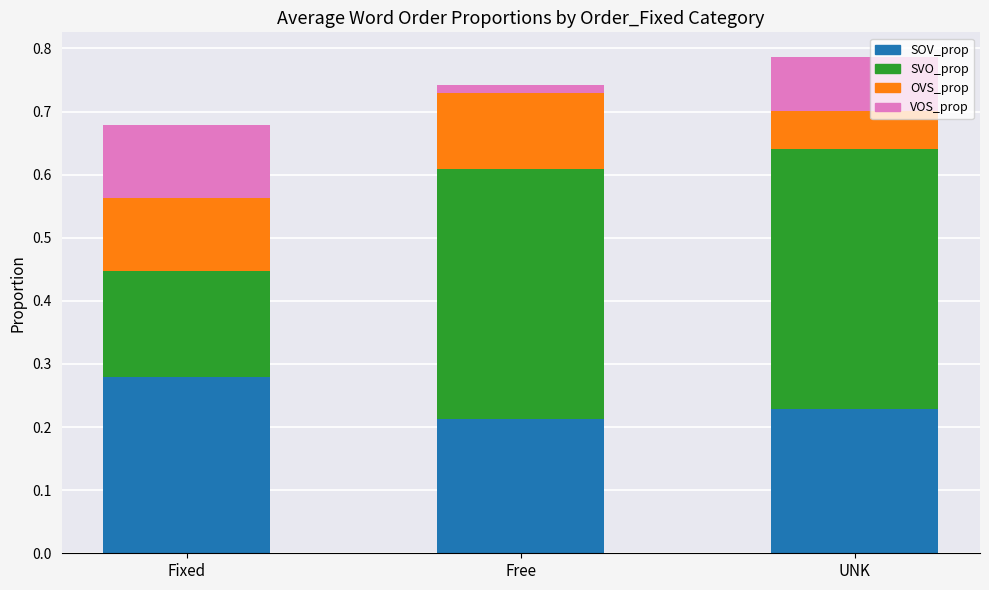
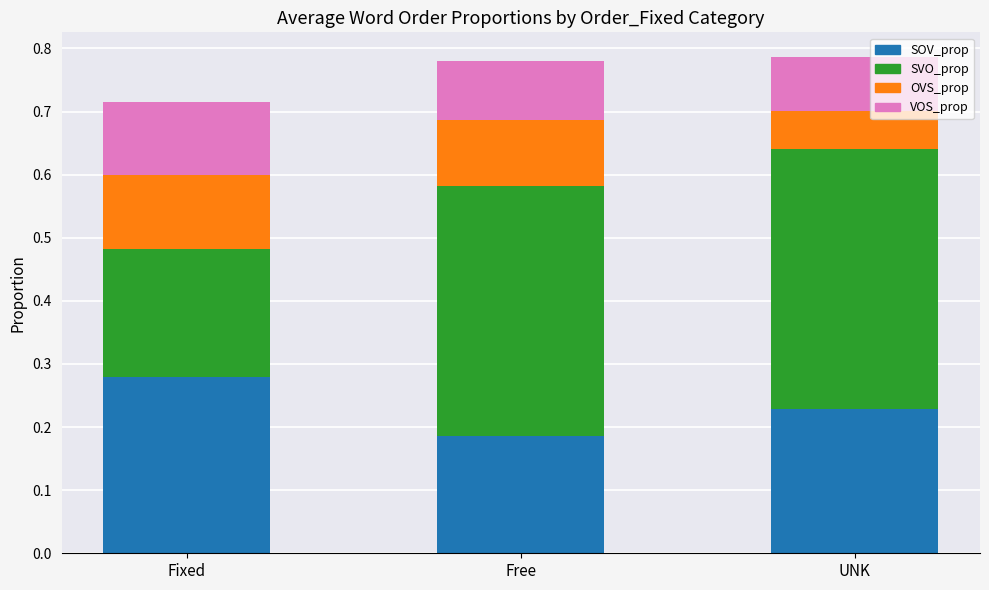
SVO_prop, Fixed: 0.17 -> 0.20
SOV_prop, Free: 0.21 -> 0.19
OVS_prop, Free: 0.12 -> 0.10
VOS_prop, Free: 0.01 -> 0.09
